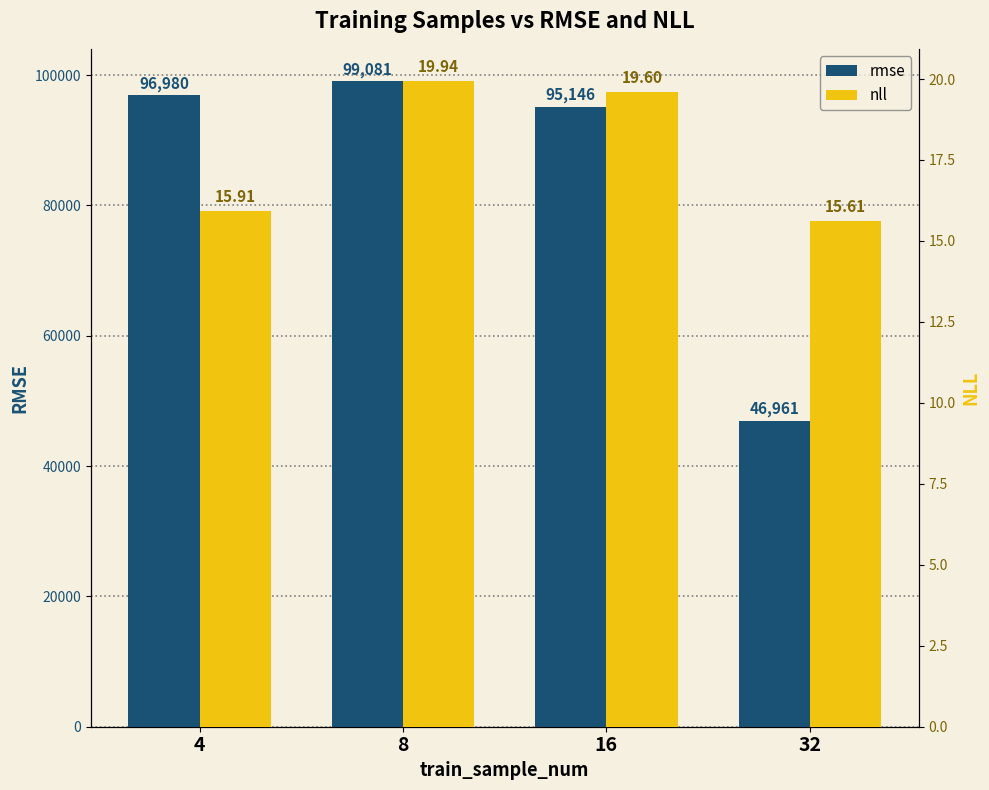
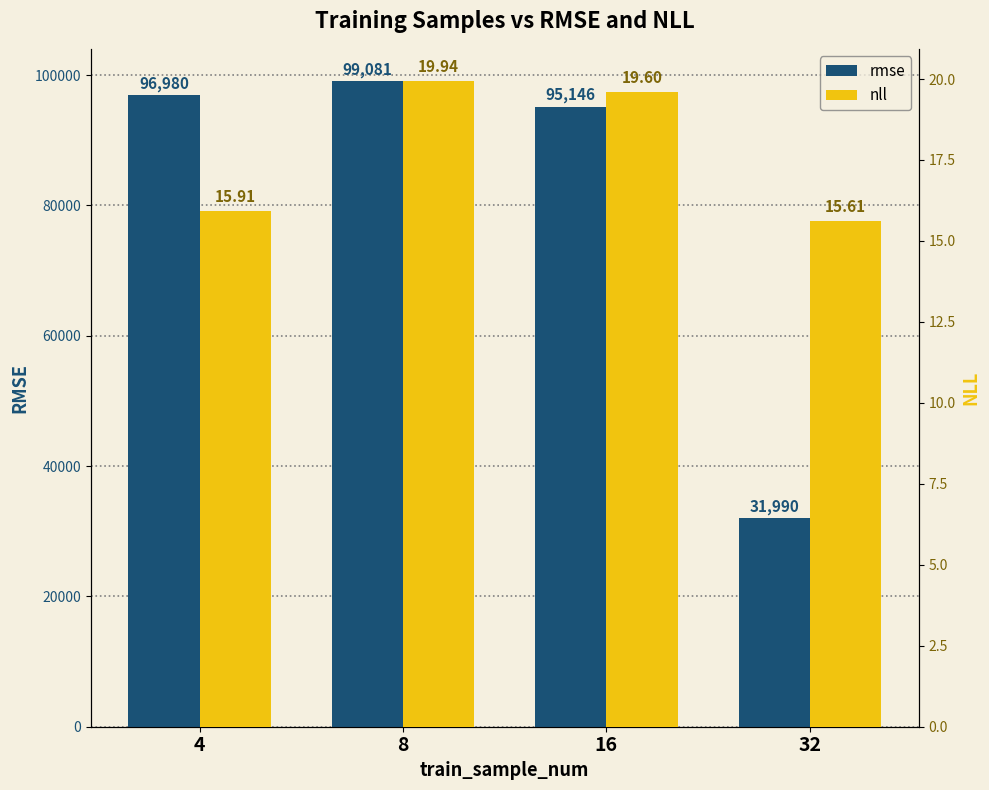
rmse, 32: 46,961 -> 31,990
